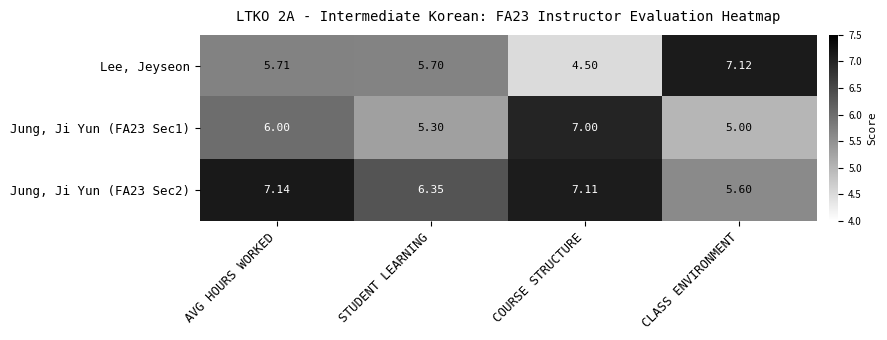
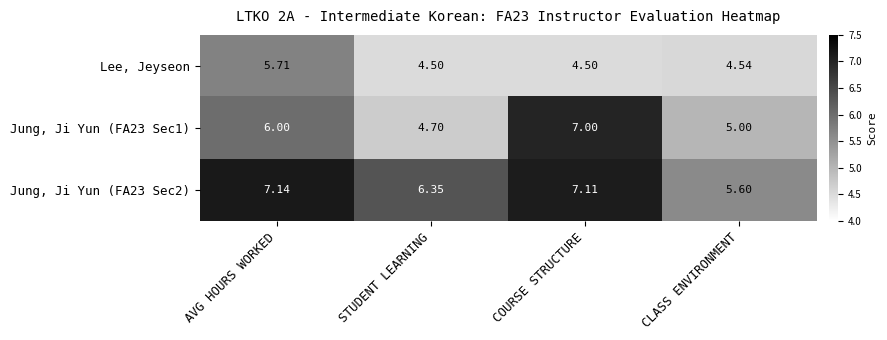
Lee, Jeyseon, STUDENT LEARNING: 5.70 -> 4.50
Lee, Jeyseon, CLASS ENVIRONMENT: 7.12 -> 4.54
Jung, Ji Yun (FA23 Sec1), STUDENT LEARNING: 5.30 -> 4.70
